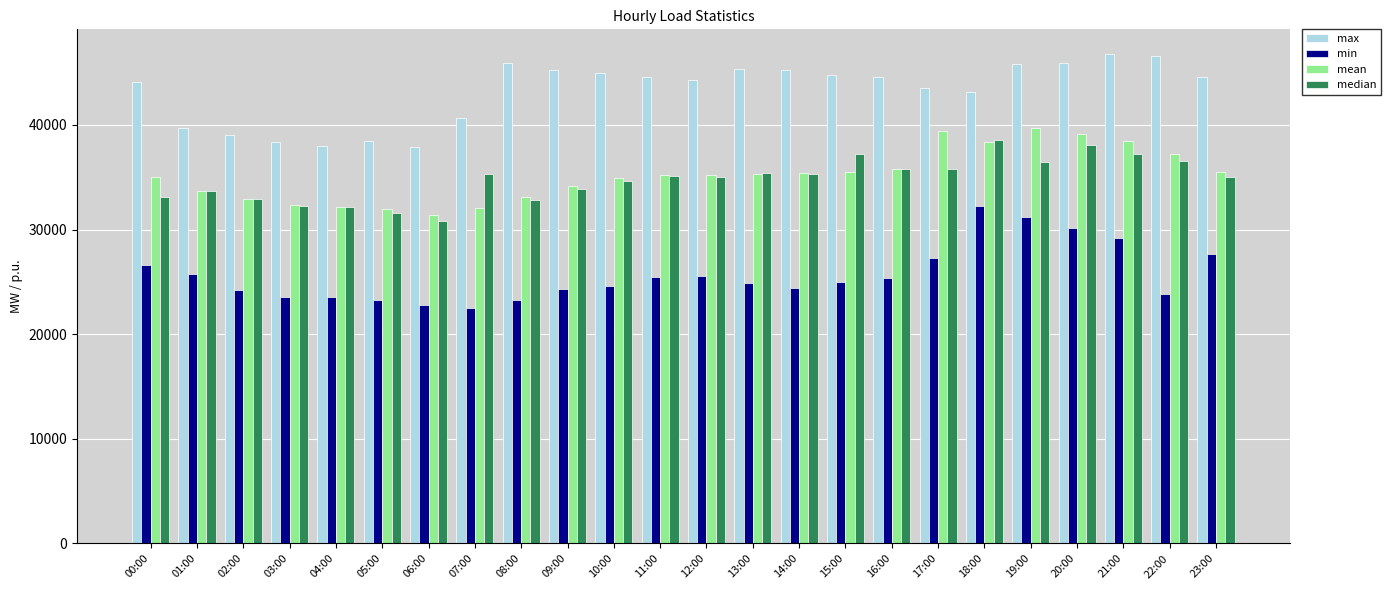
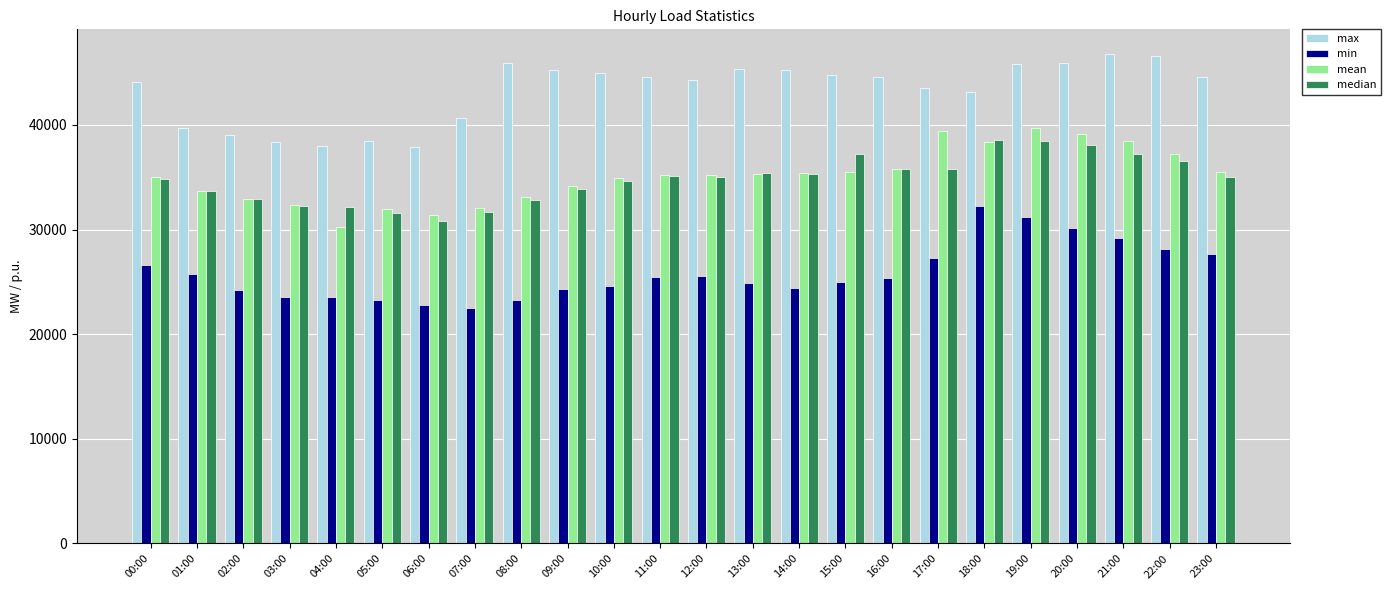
median, 00:00: 33100 -> 34800
mean, 04:00: 32100 -> 30300
median, 07:00: 35300 -> 31700
median, 19:00: 36400 -> 38500
min, 22:00: 23800 -> 28100
